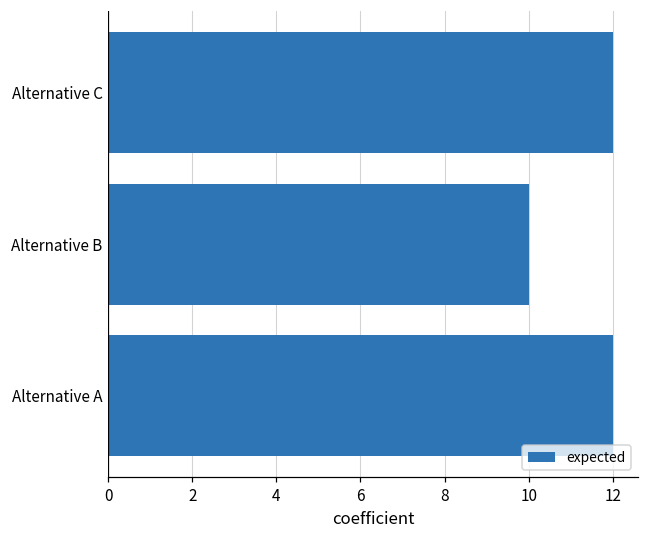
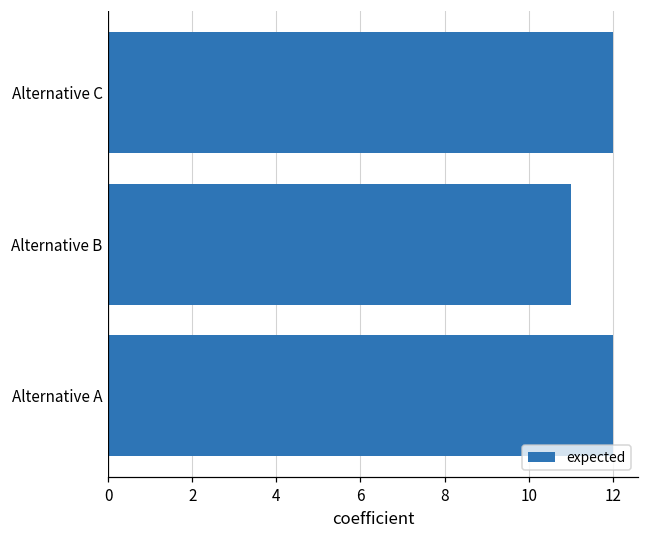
Alternative B: 10 -> 11
